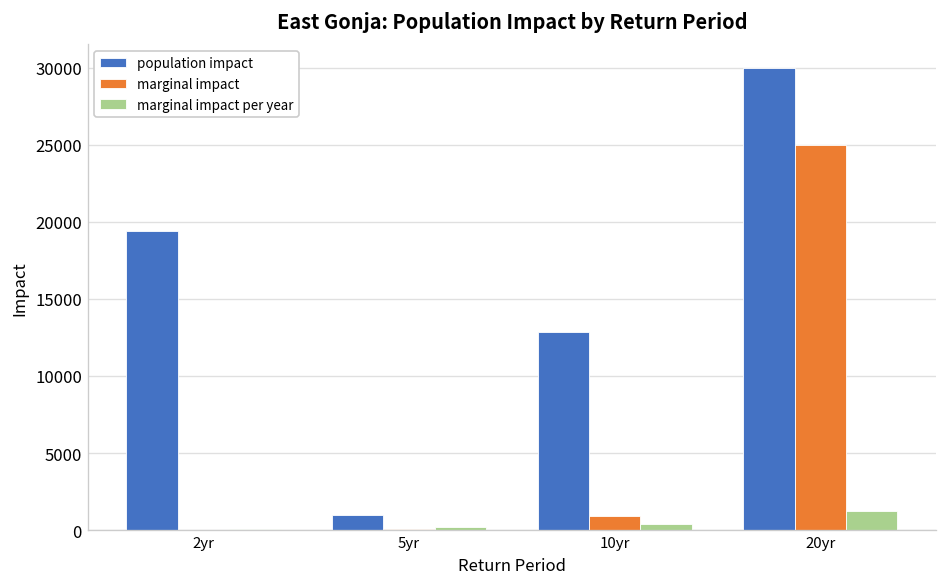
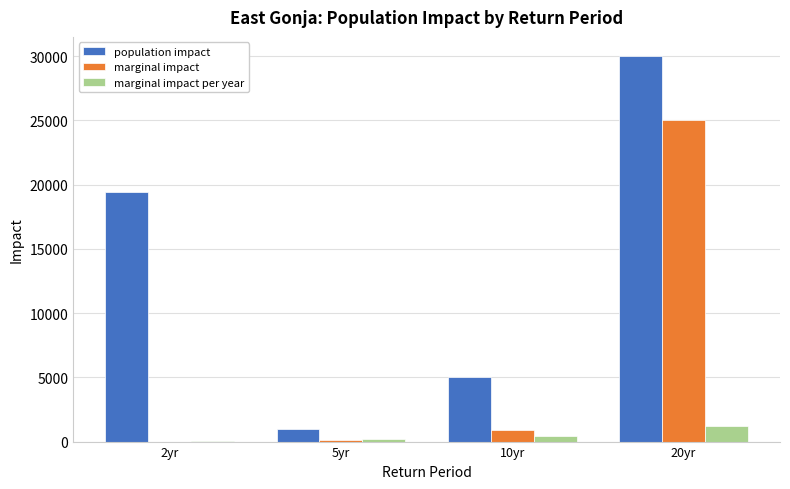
population impact, 10yr: 12800 -> 5000
